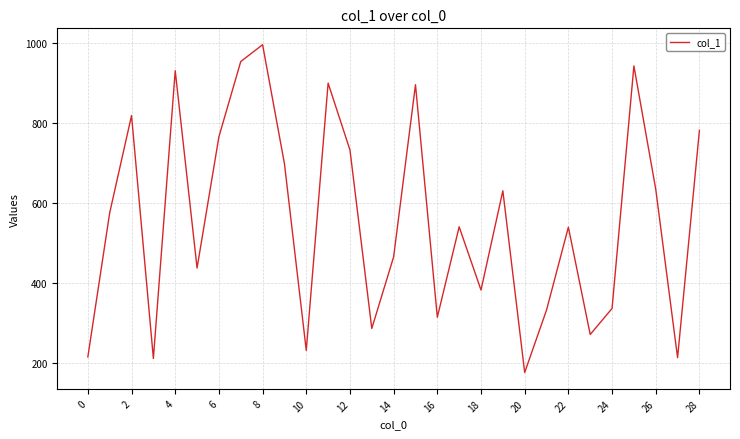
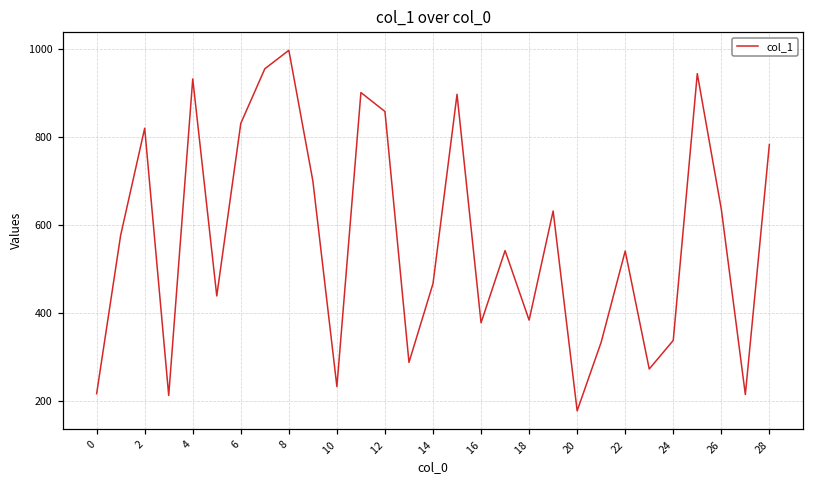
6: 770 -> 830
12: 730 -> 860
16: 320 -> 380
